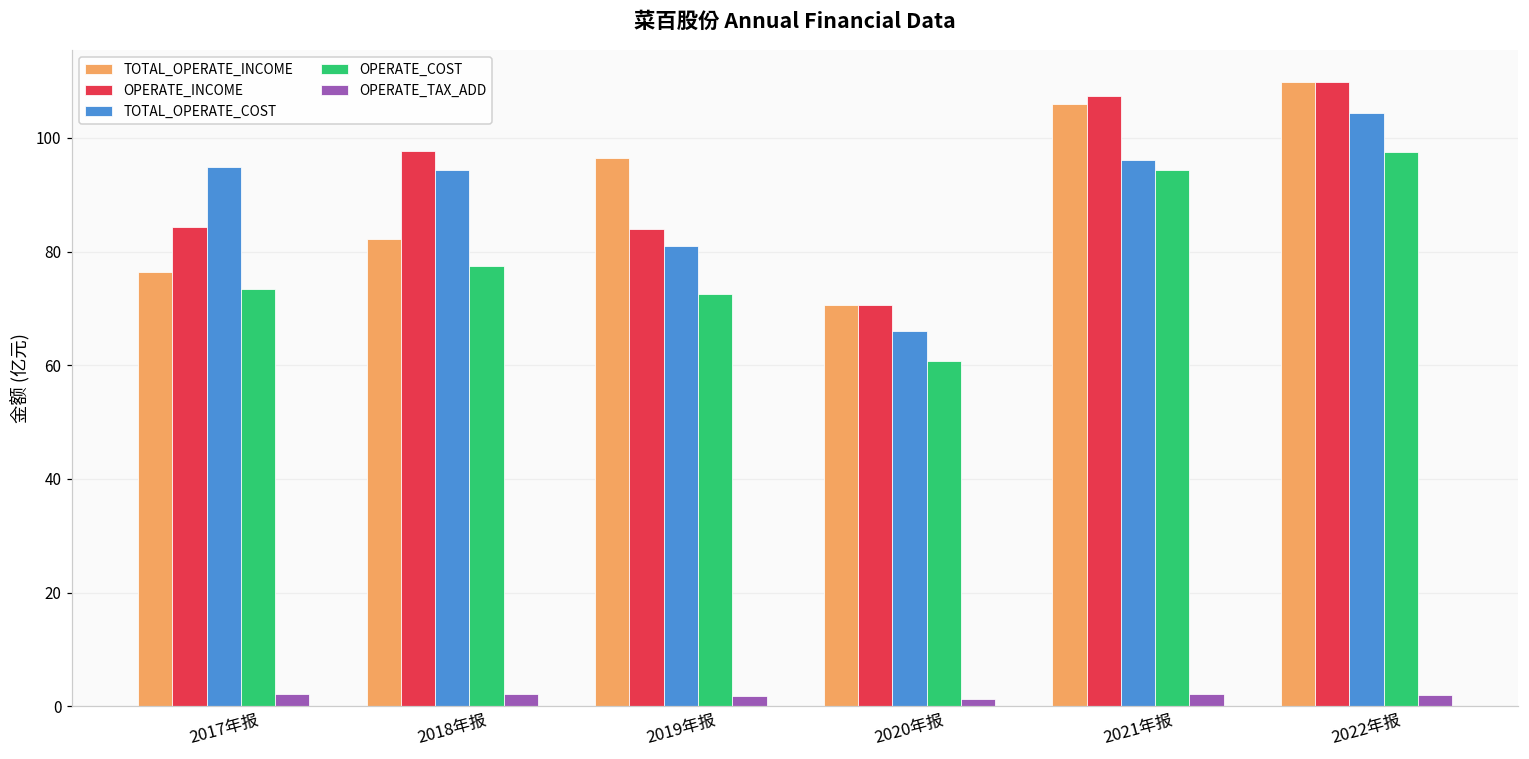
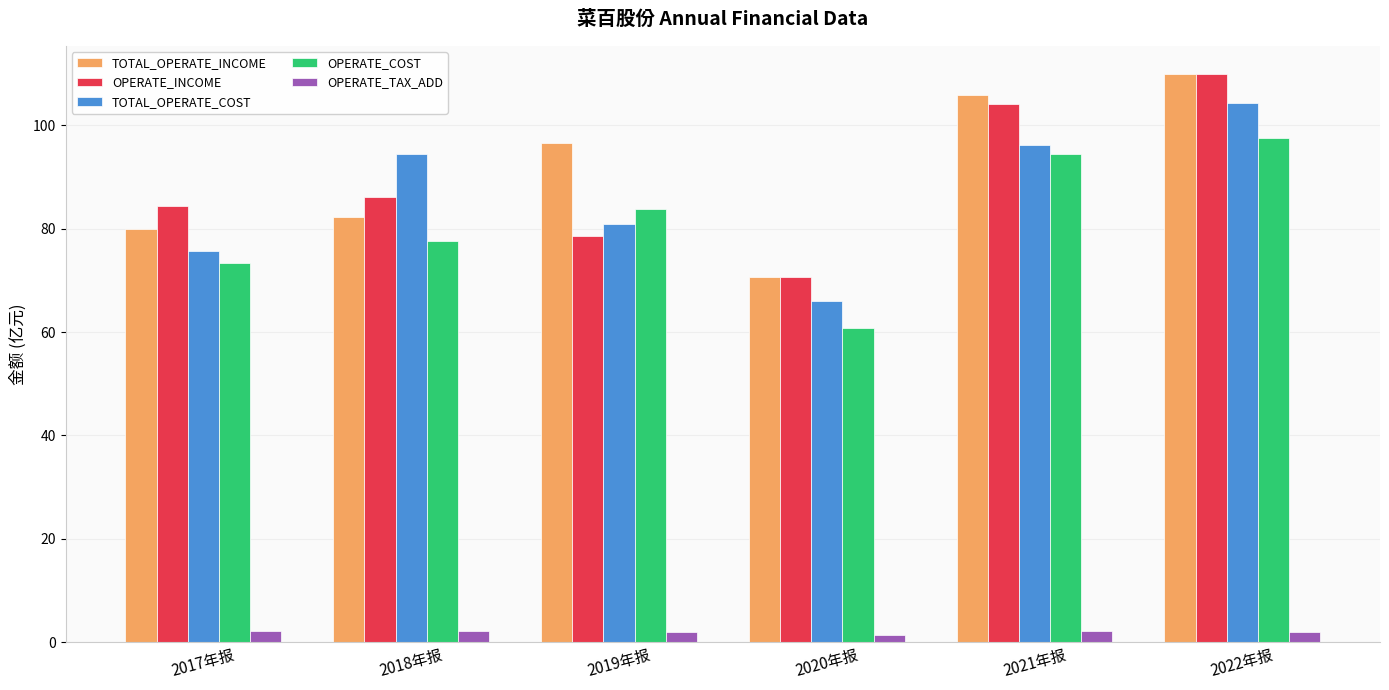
TOTAL_OPERATE_INCOME, 2017年报: 76 -> 80
TOTAL_OPERATE_COST, 2017年报: 95 -> 76
OPERATE_INCOME, 2018年报: 98 -> 86
OPERATE_INCOME, 2019年报: 84 -> 79
OPERATE_COST, 2019年报: 73 -> 84
OPERATE_INCOME, 2021年报: 107 -> 104
